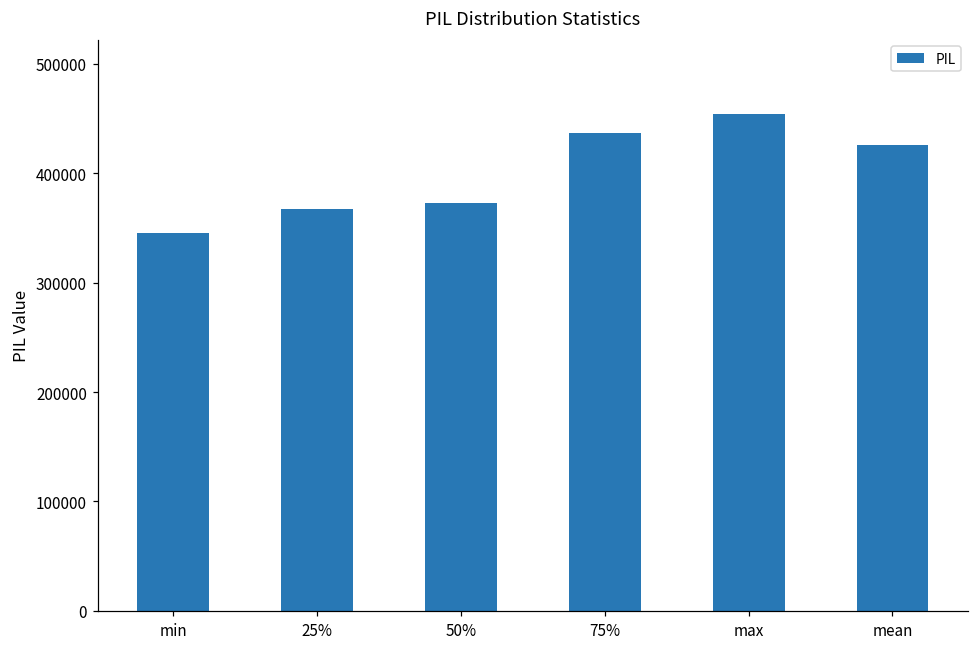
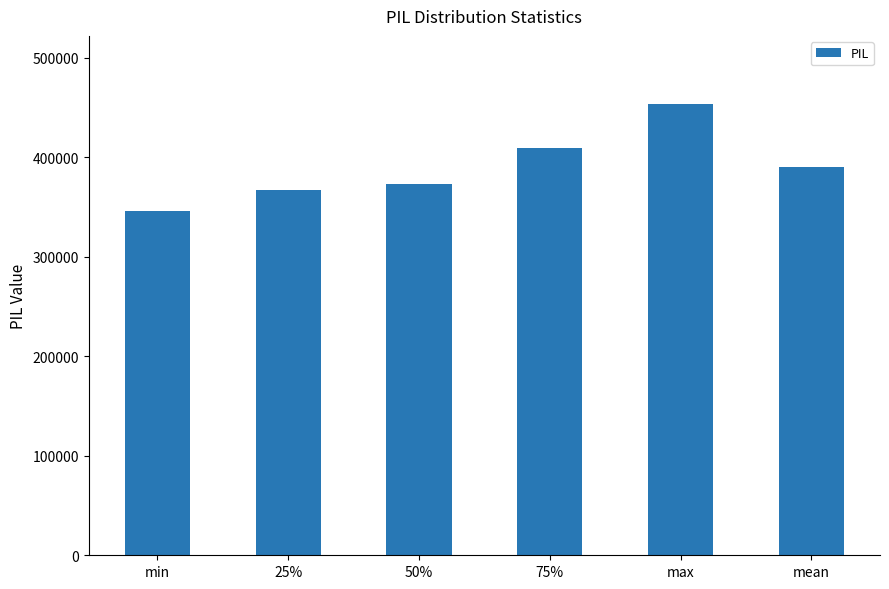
75%: 440000 -> 410000
mean: 430000 -> 390000
